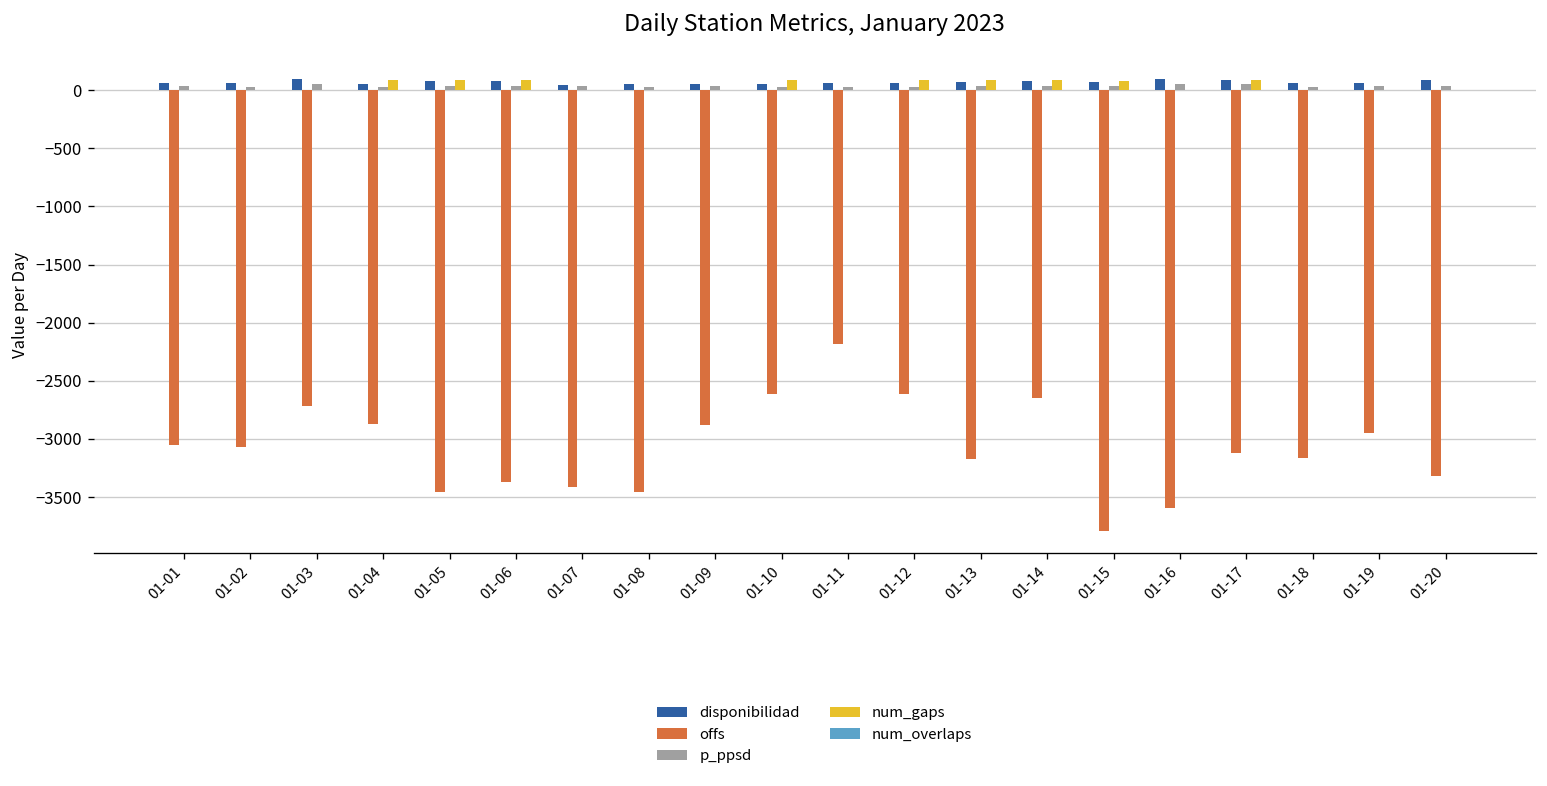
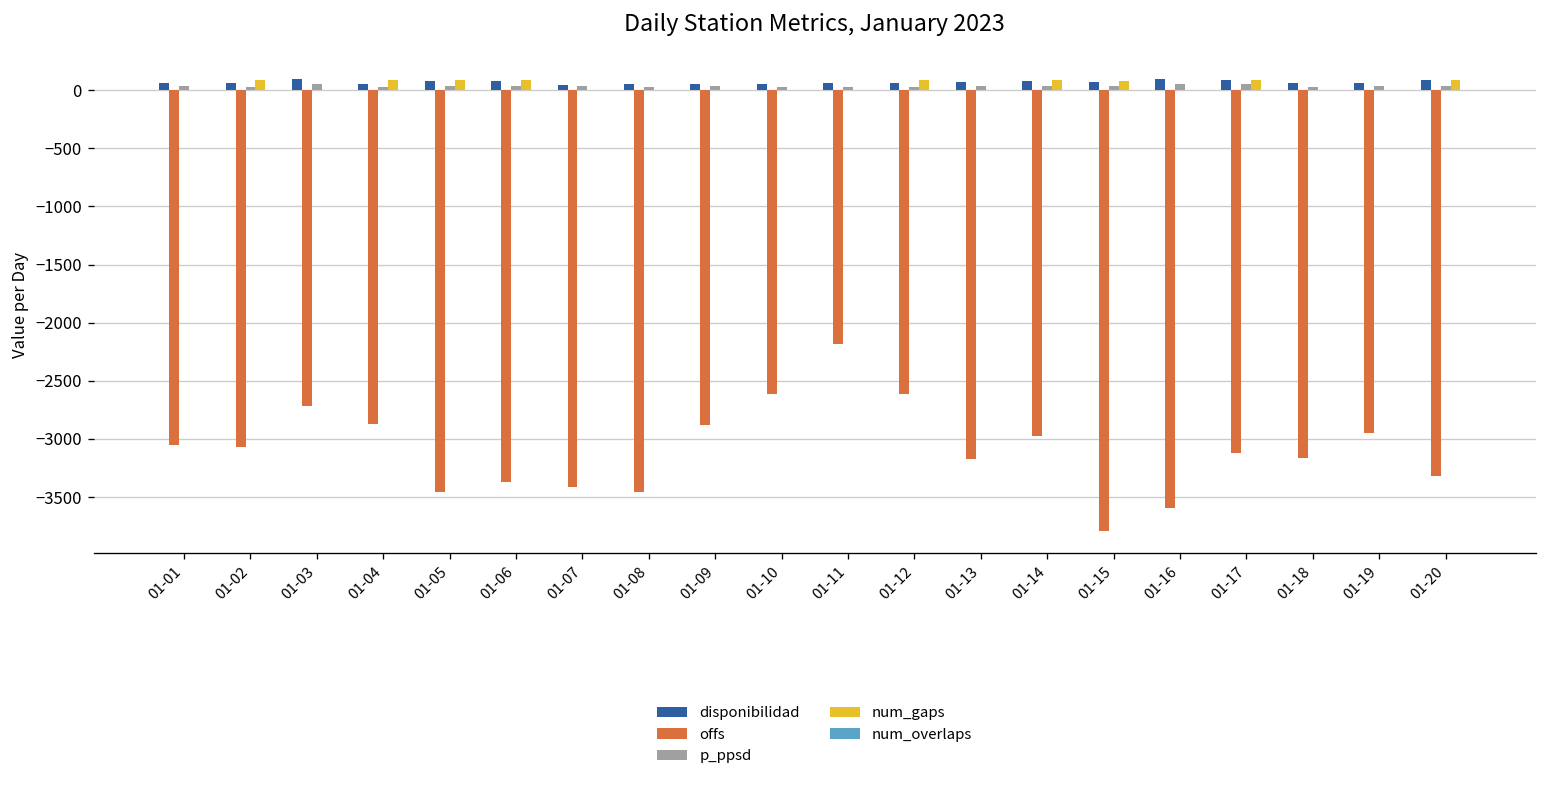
num_gaps, 01-02: 0 -> 100
num_gaps, 01-10: 100 -> 0
num_gaps, 01-13: 100 -> 0
offs, 01-14: -2600 -> -3000
num_gaps, 01-20: 0 -> 100
